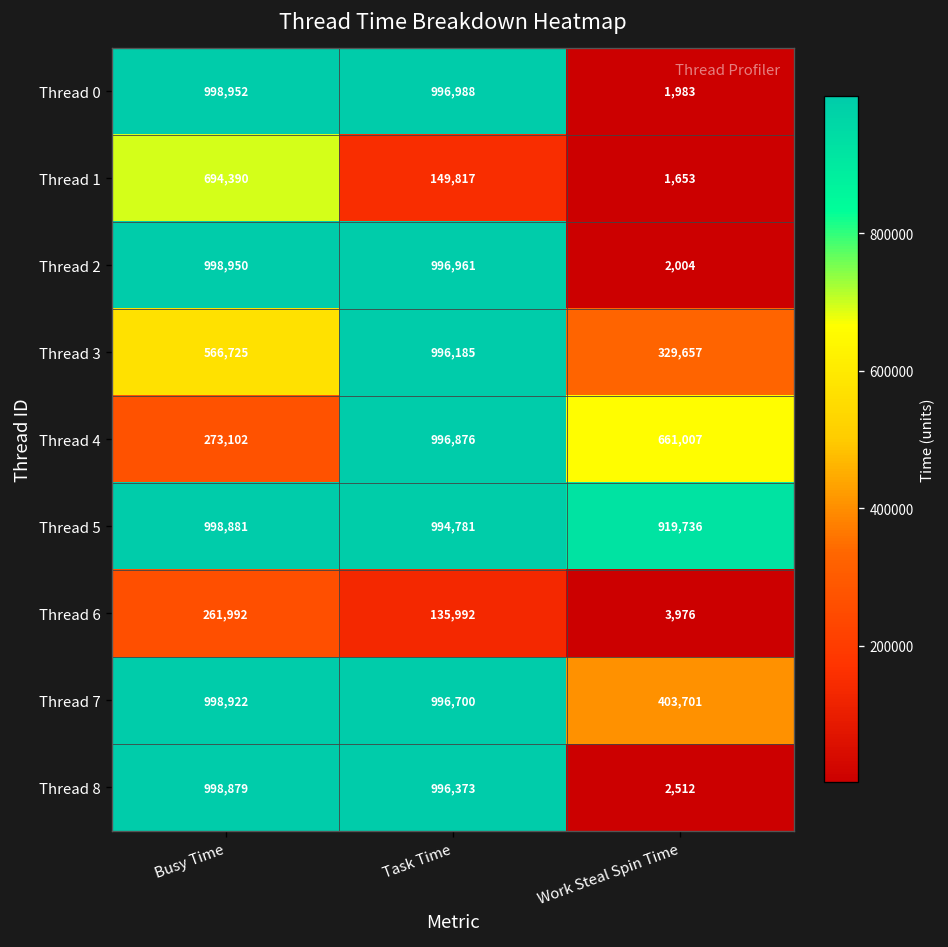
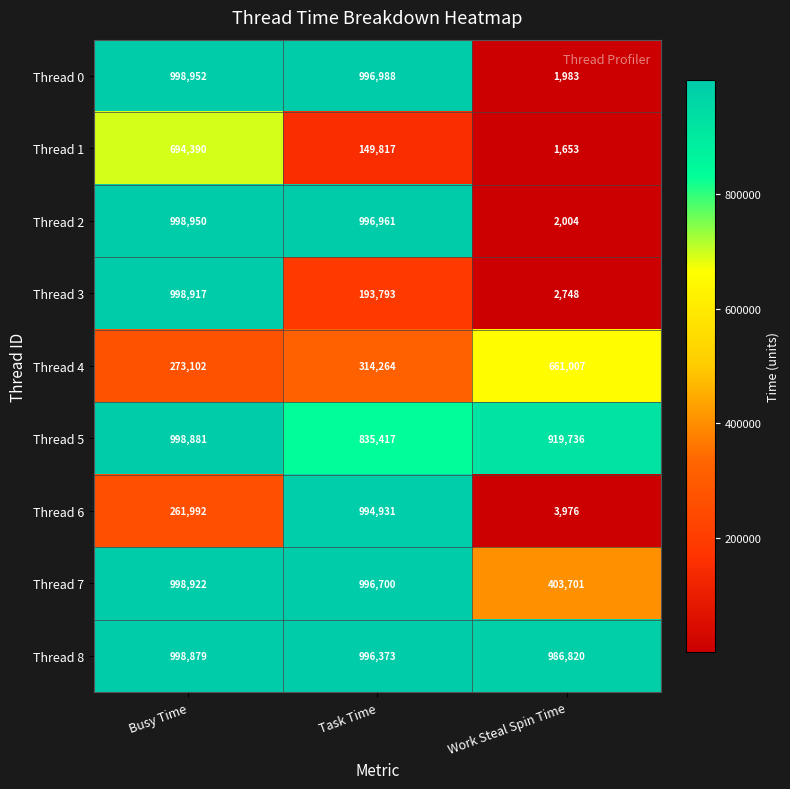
Thread 3, Busy Time: 566,725 -> 998,917
Thread 3, Task Time: 996,185 -> 193,793
Thread 3, Work Steal Spin Time: 329,657 -> 2,748
Thread 4, Task Time: 996,876 -> 314,264
Thread 5, Task Time: 994,781 -> 835,417
Thread 6, Task Time: 135,992 -> 994,931
Thread 8, Work Steal Spin Time: 2,512 -> 986,820
